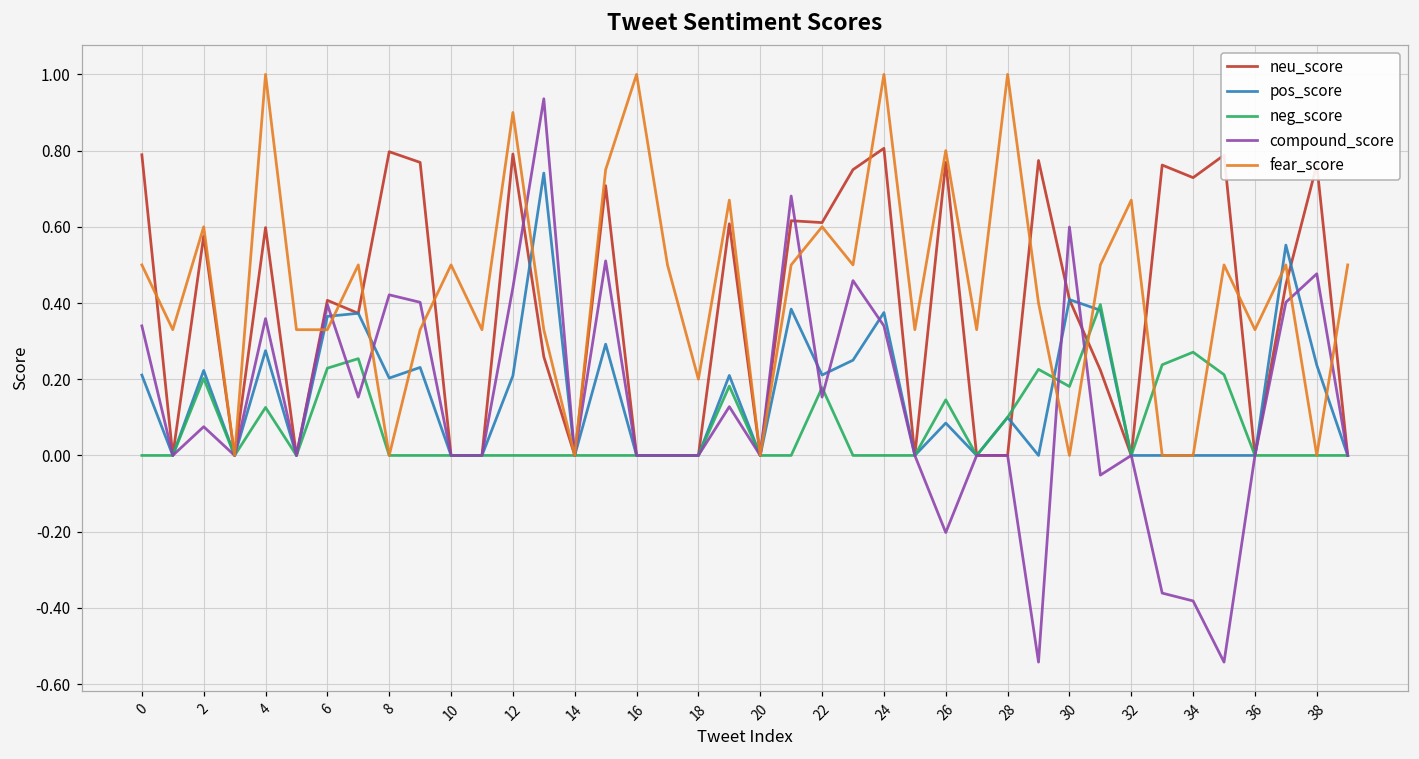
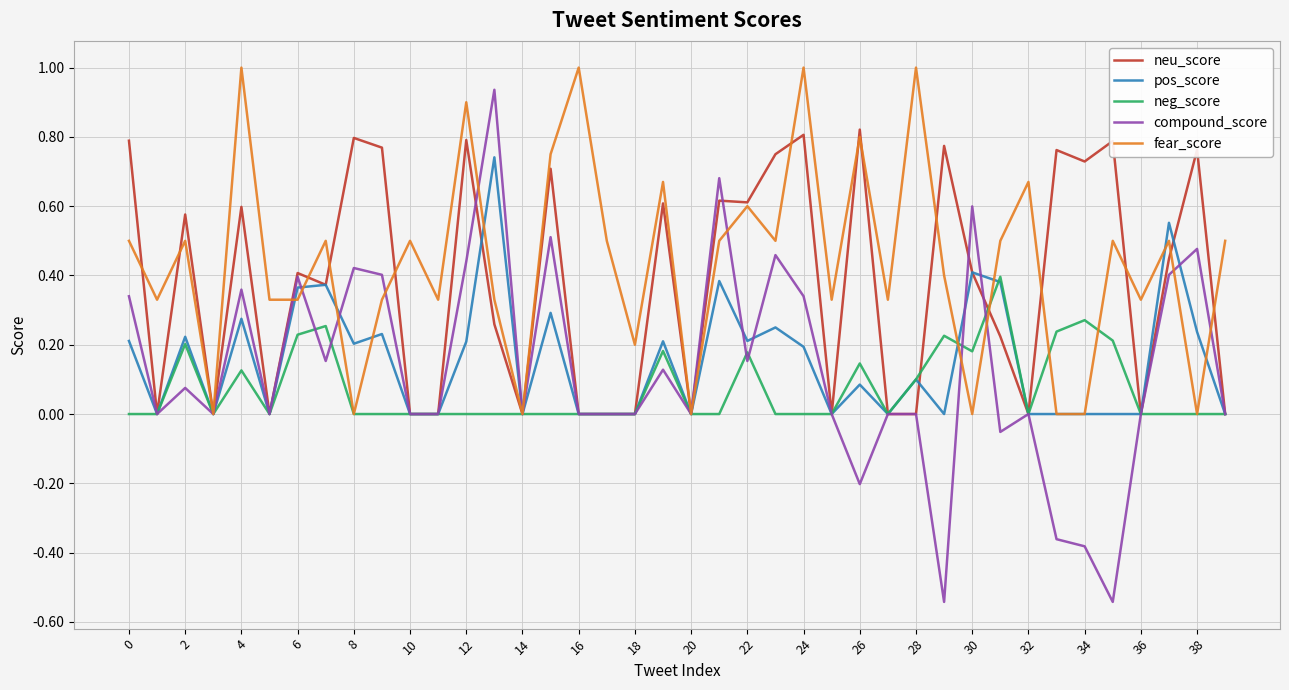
fear_score, 2: 0.6 -> 0.5
pos_score, 24: 0.38 -> 0.19
neu_score, 26: 0.77 -> 0.82
